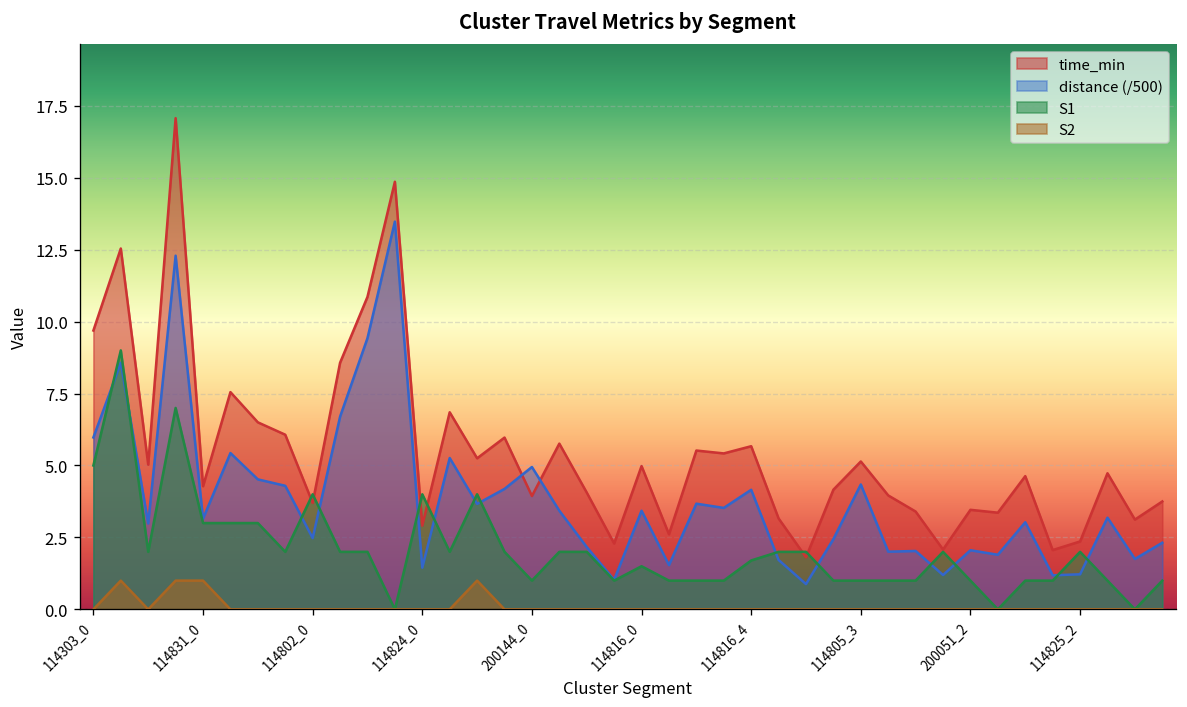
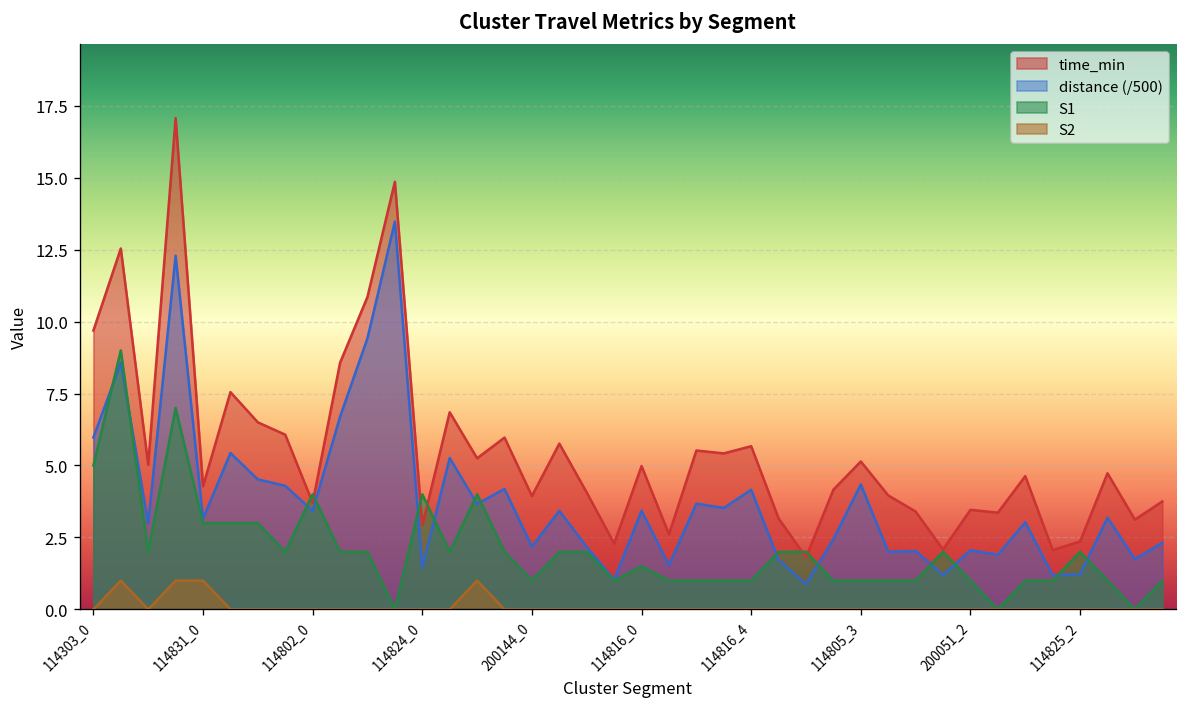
distance (/500), 114802_0: 2.5 -> 3.4
distance (/500), 200144_0: 4.9 -> 2.2
S1, 114816_4: 1.7 -> 1.0
